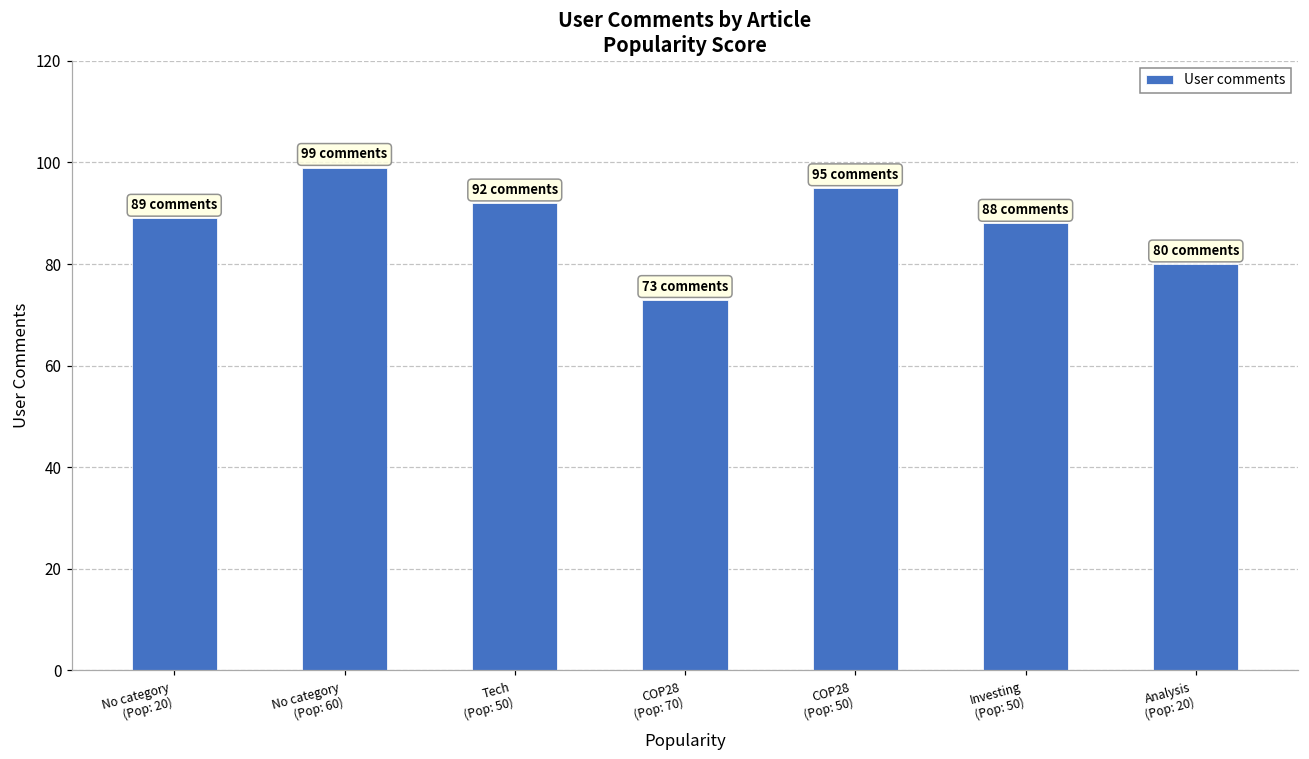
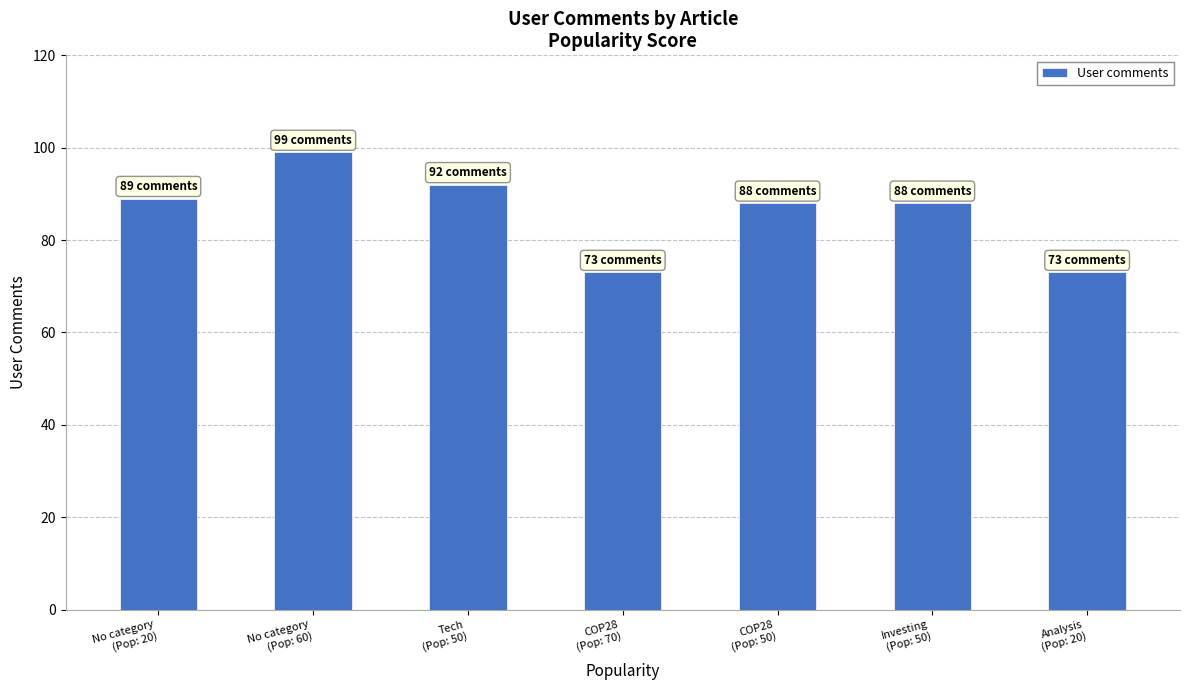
COP28 (Pop: 50): 95 -> 88
Analysis (Pop: 20): 80 -> 73
